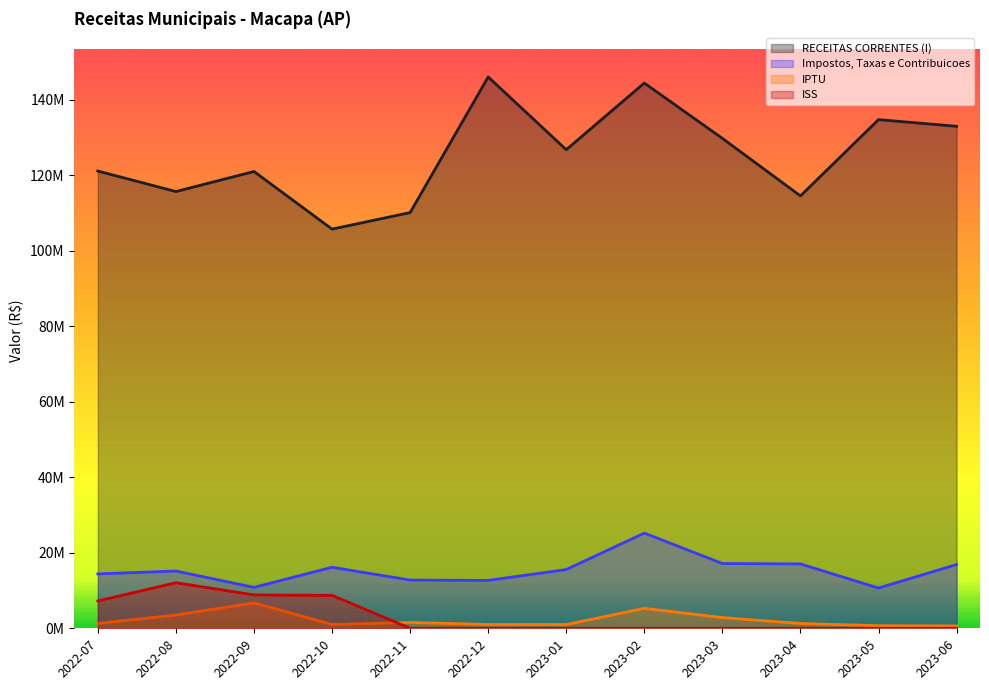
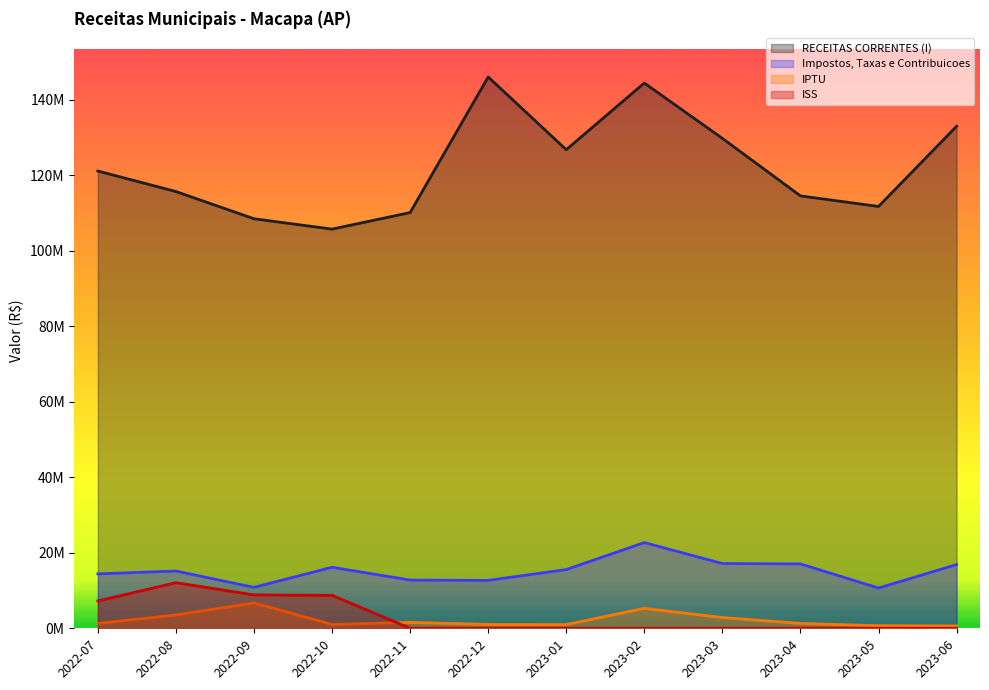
RECEITAS CORRENTES (I), 2022-09: 121000000 -> 108000000
Impostos, Taxas e Contribuicoes, 2023-02: 25000000 -> 23000000
RECEITAS CORRENTES (I), 2023-05: 135000000 -> 112000000
